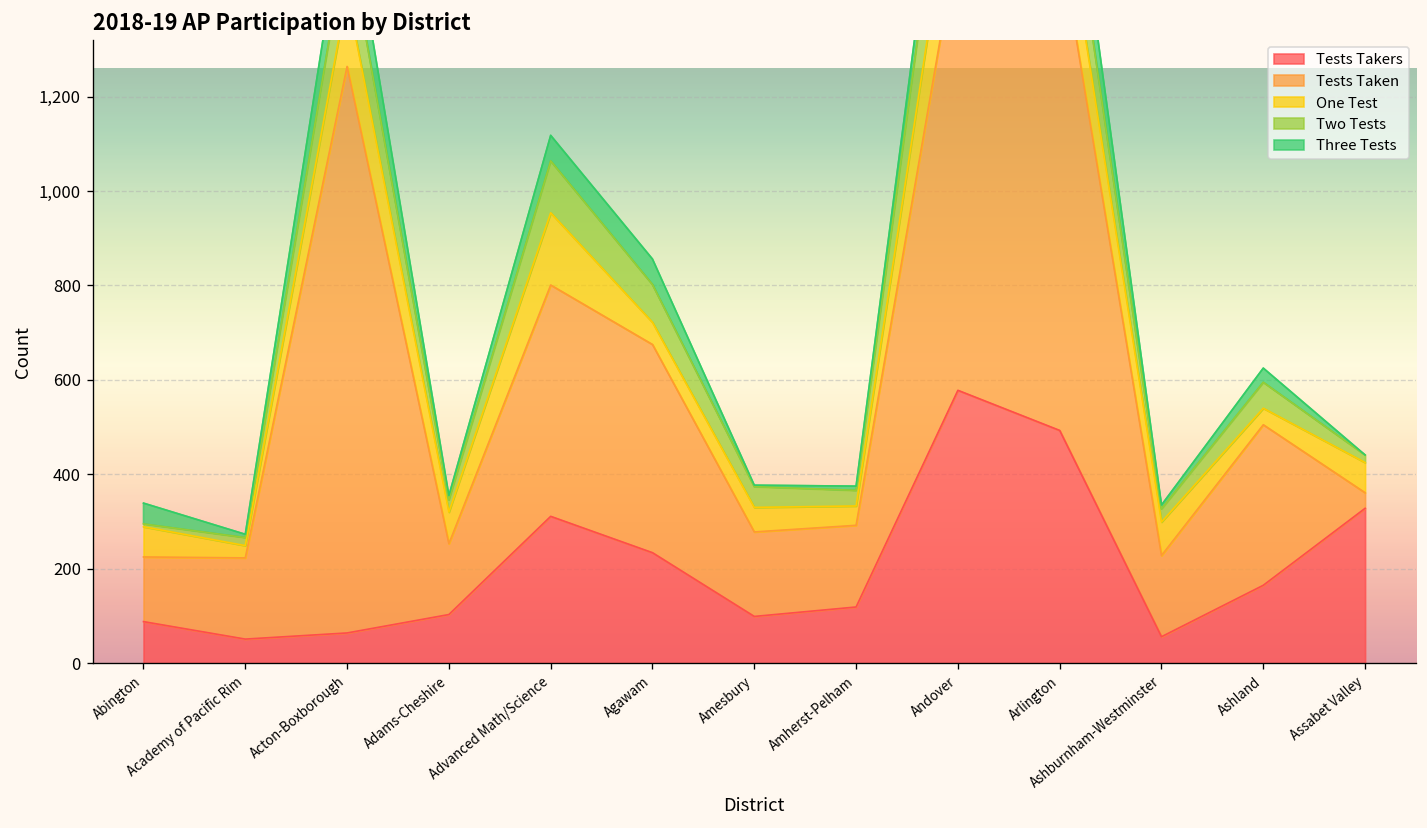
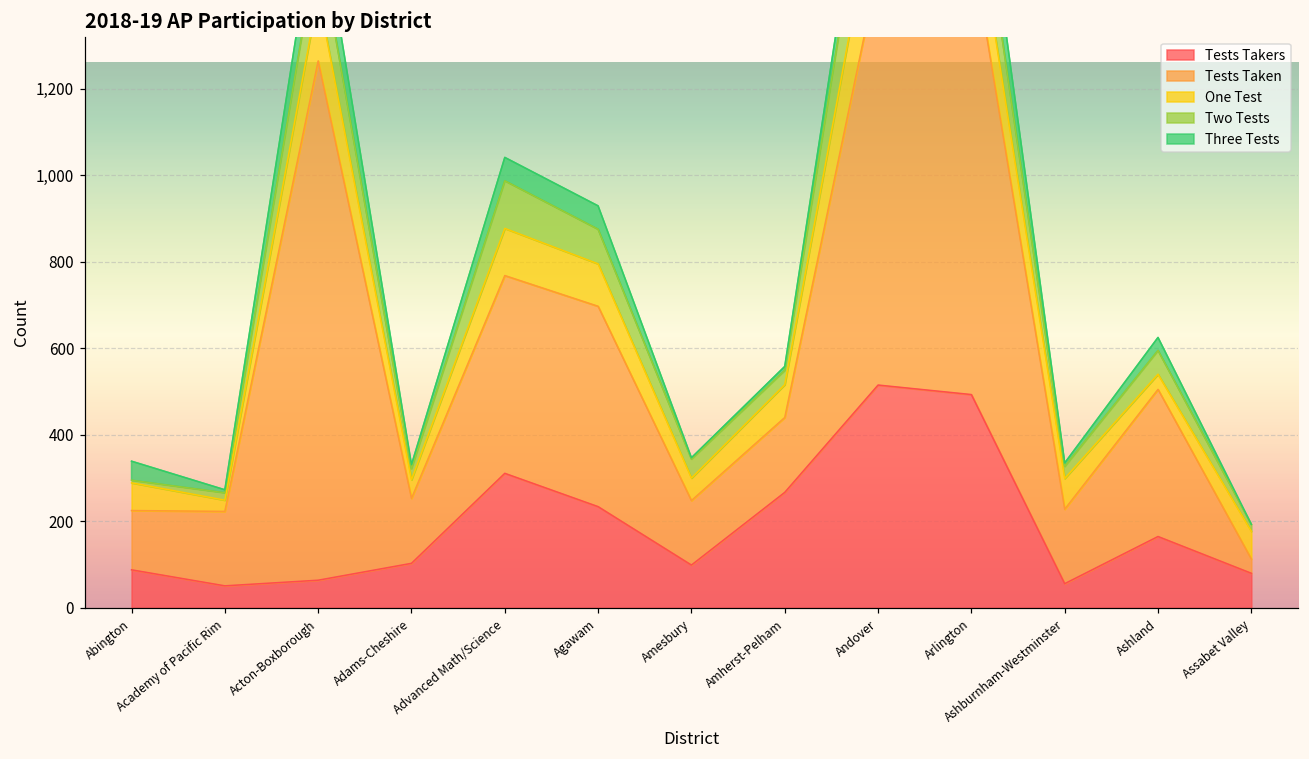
One Test, Adams-Cheshire: 70 -> 40
Tests Taken, Advanced Math/Science: 490 -> 460
One Test, Advanced Math/Science: 150 -> 110
Tests Taken, Agawam: 440 -> 460
One Test, Agawam: 50 -> 100
Tests Taken, Amesbury: 180 -> 150
Tests Takers, Amherst-Pelham: 120 -> 270
One Test, Amherst-Pelham: 40 -> 80
Tests Takers, Andover: 580 -> 520
Tests Takers, Assabet Valley: 330 -> 80
